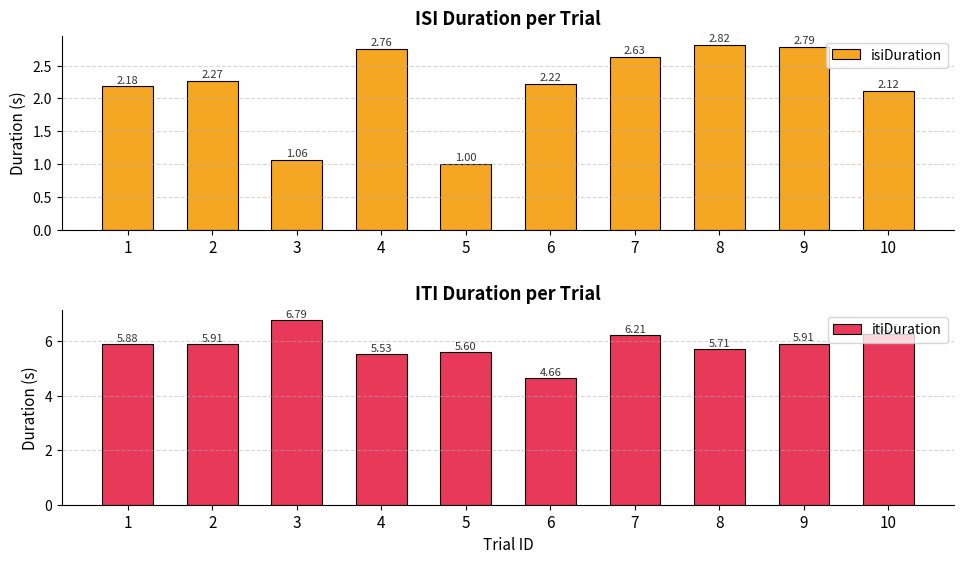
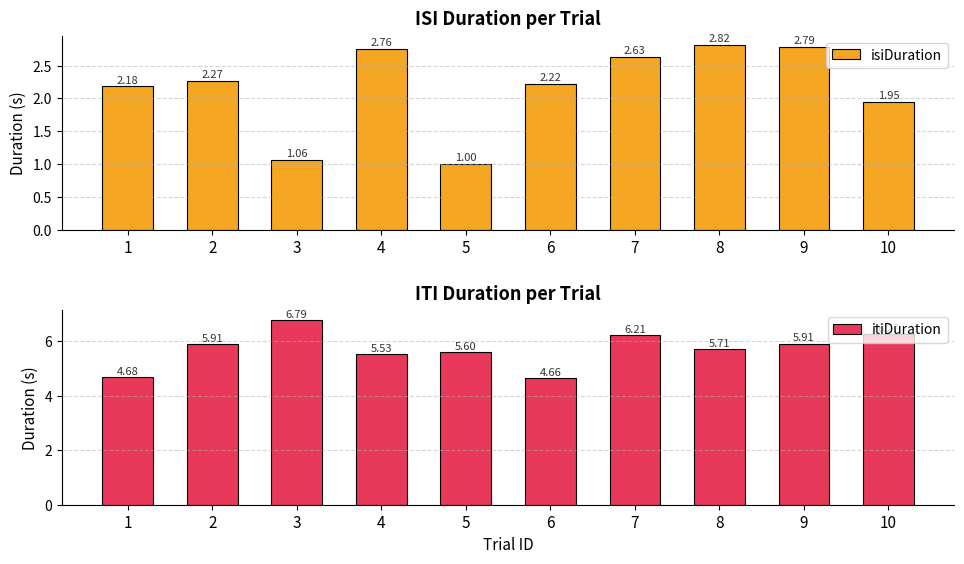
ISI Duration per Trial, 10: 2.12 -> 1.95
ITI Duration per Trial, 1: 5.88 -> 4.68
